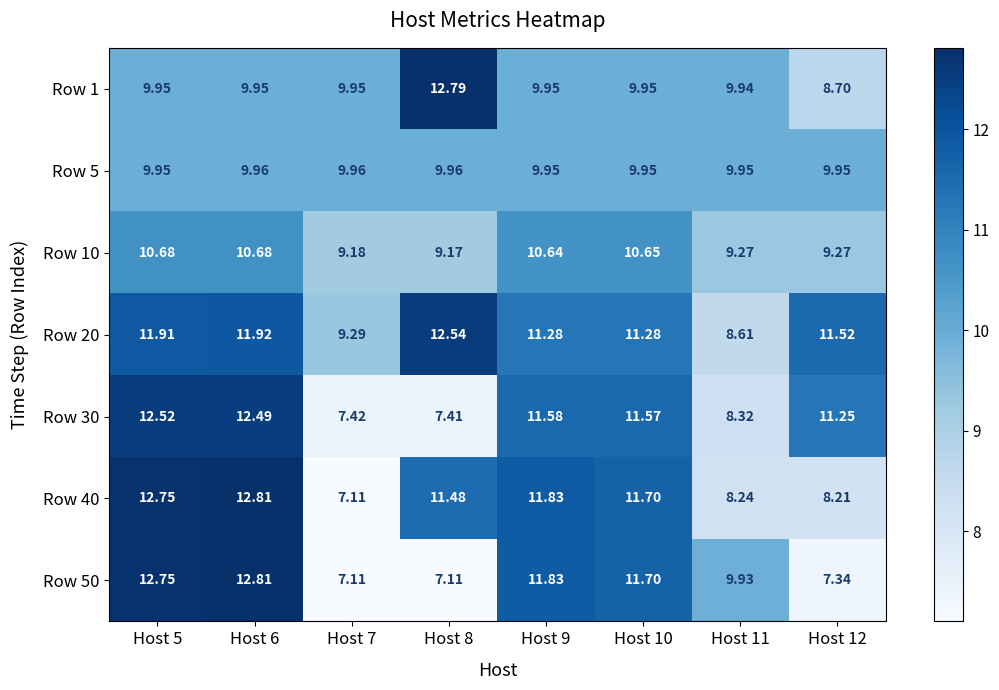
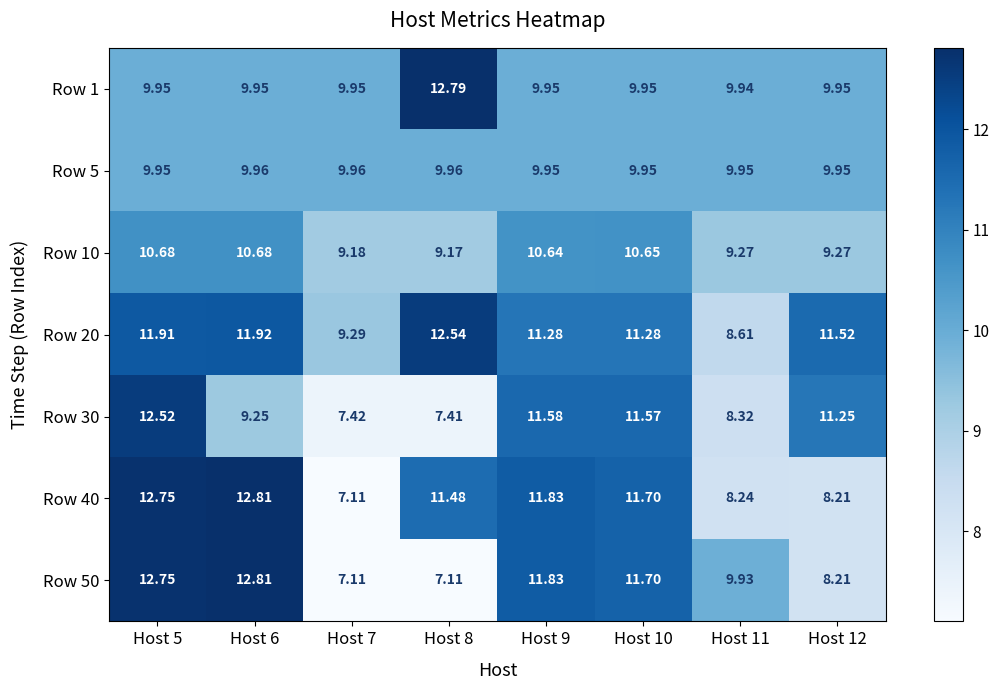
Row 1, Host 12: 8.70 -> 9.95
Row 30, Host 6: 12.49 -> 9.25
Row 50, Host 12: 7.34 -> 8.21
